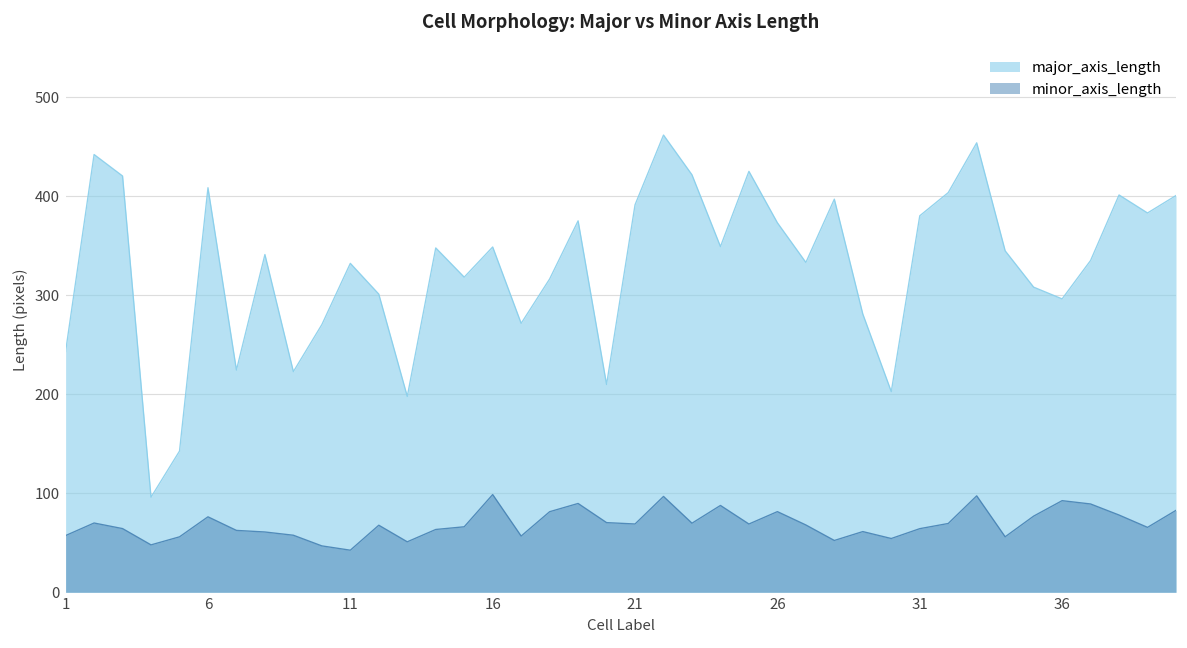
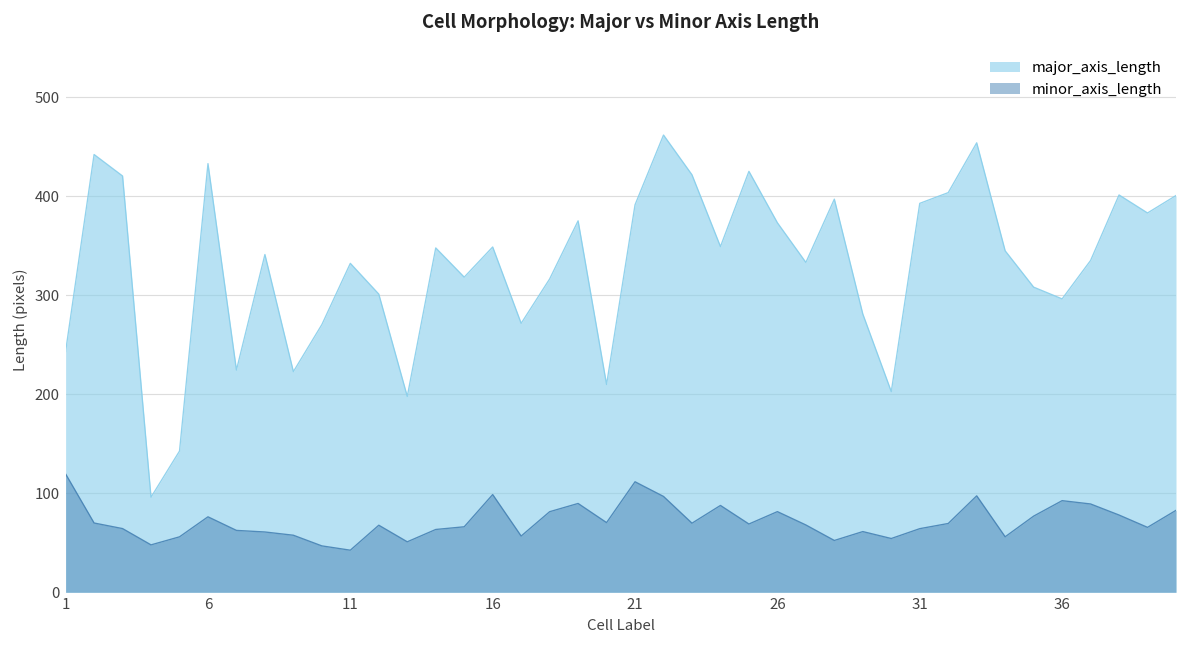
minor_axis_length, 1: 60 -> 120
major_axis_length, 6: 410 -> 430
minor_axis_length, 21: 70 -> 110
major_axis_length, 31: 380 -> 390
